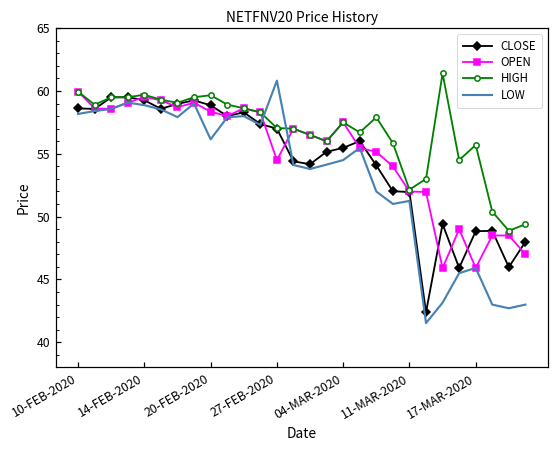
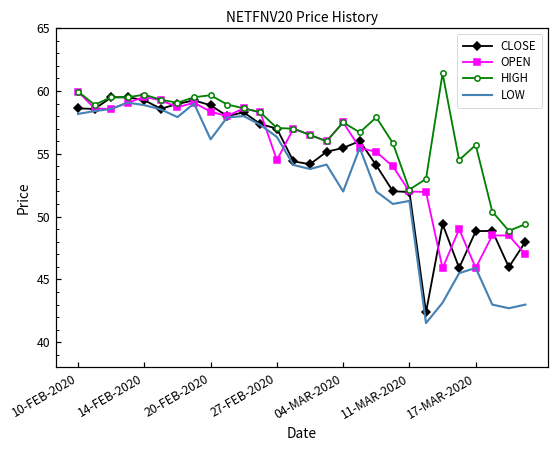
LOW, 27-FEB-2020: 60.8 -> 56.3
LOW, 04-MAR-2020: 54.5 -> 52.0
